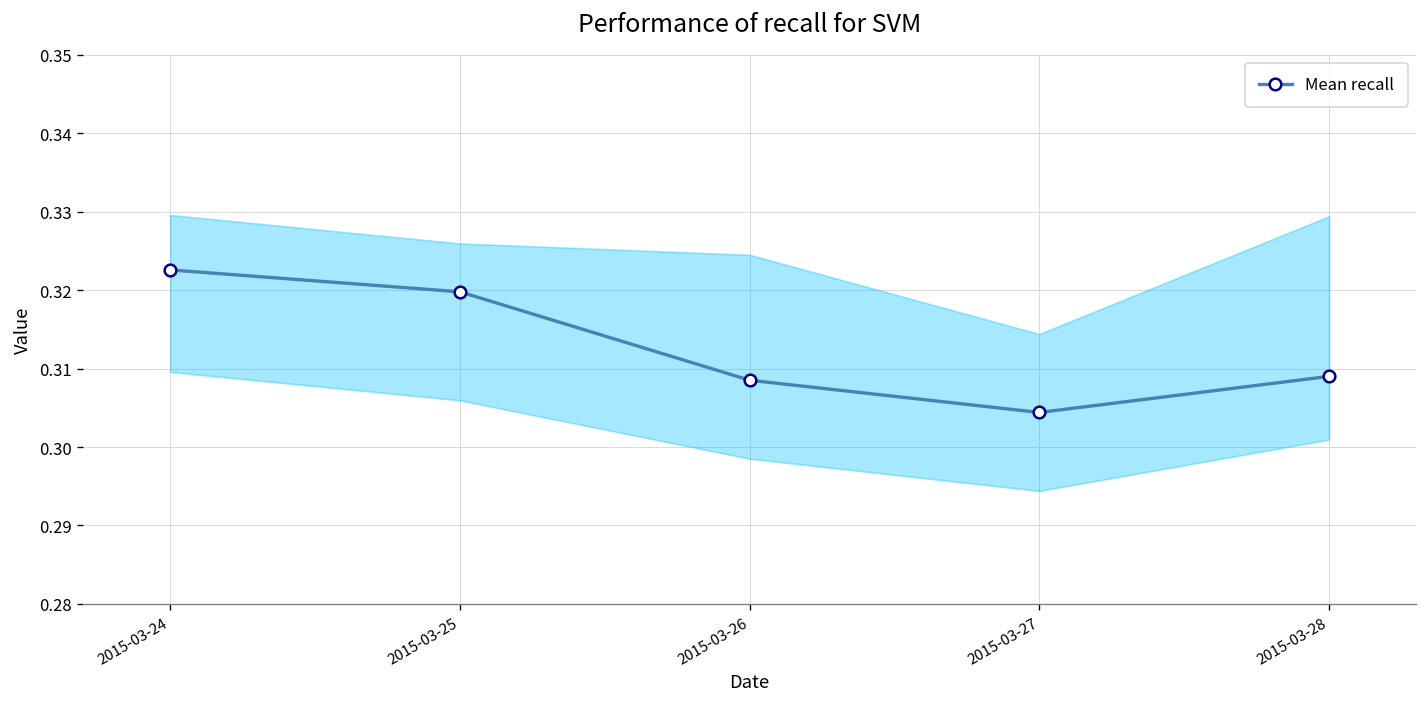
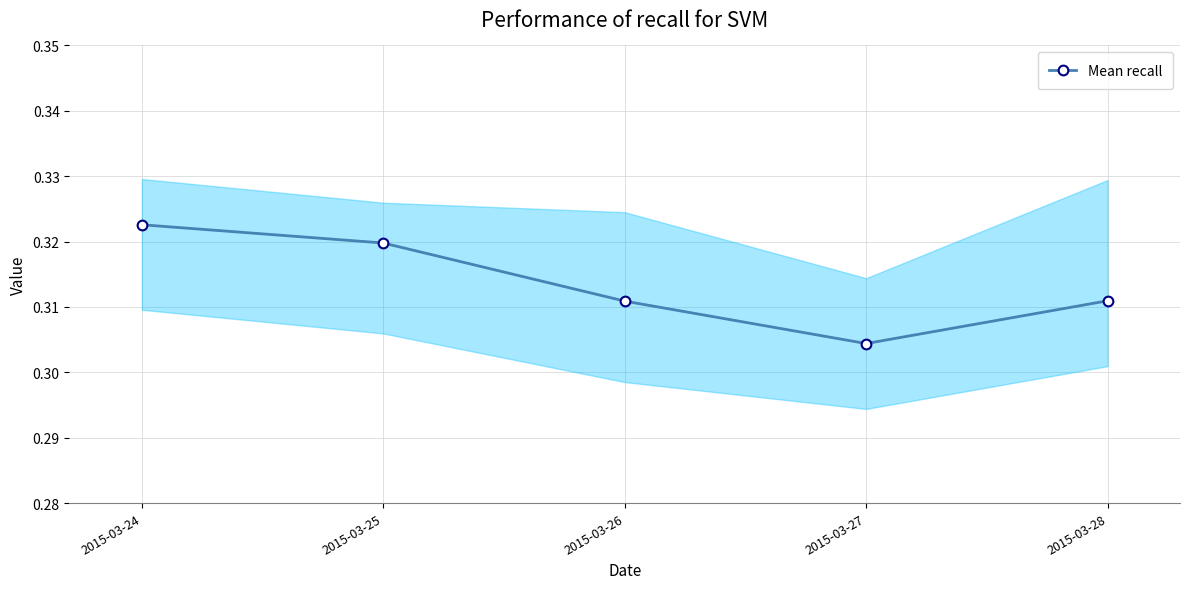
Mean recall, 2015-03-26: 0.309 -> 0.311
Mean recall, 2015-03-28: 0.309 -> 0.311
